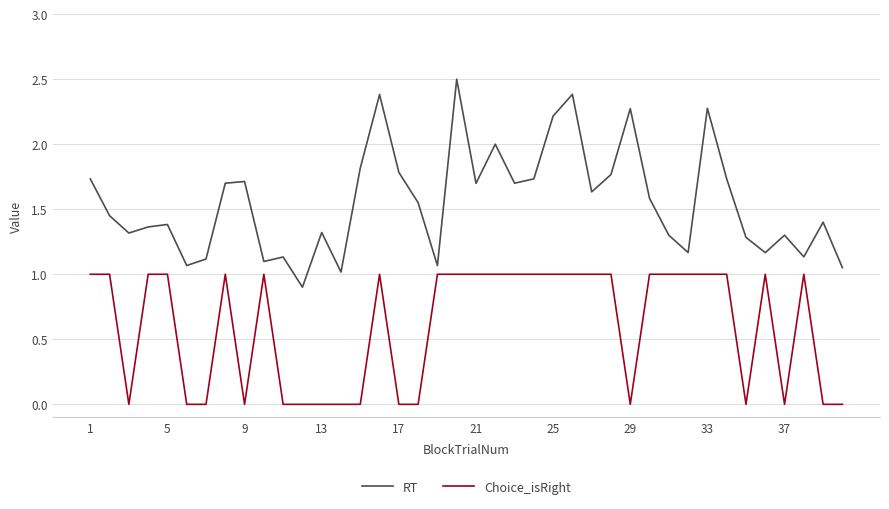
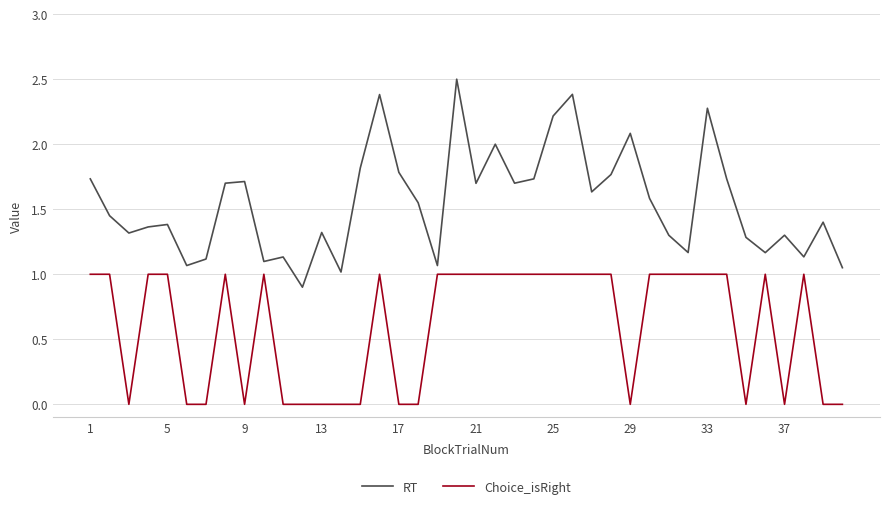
RT, 29: 2.27 -> 2.08
